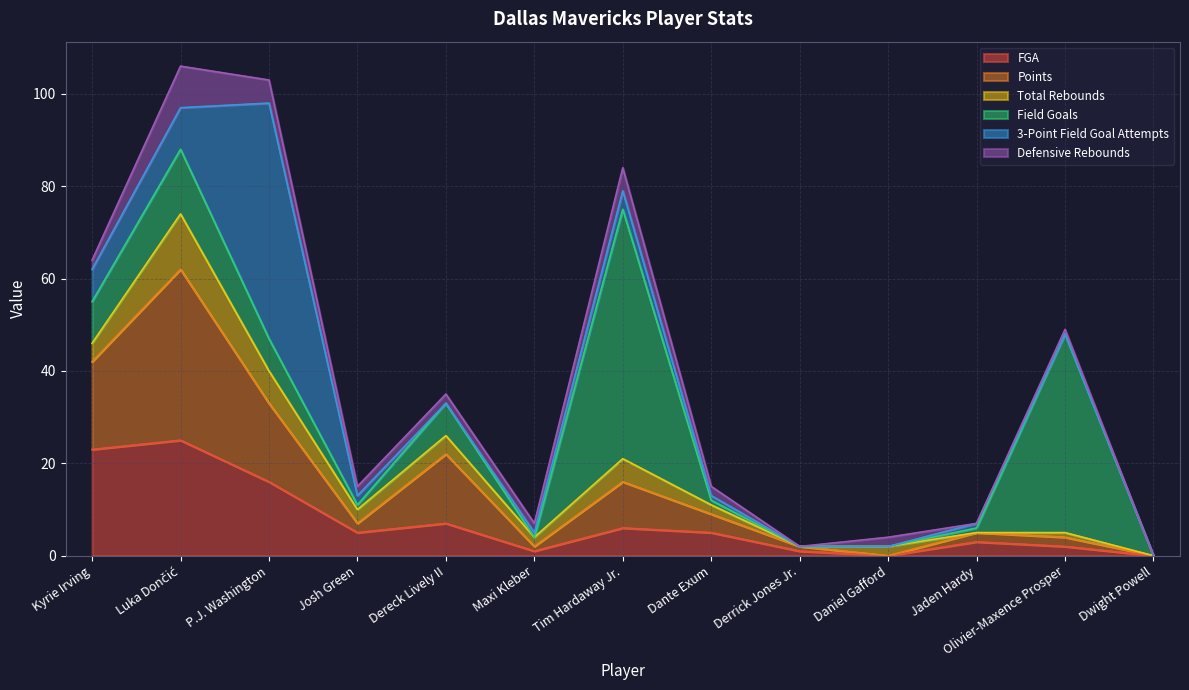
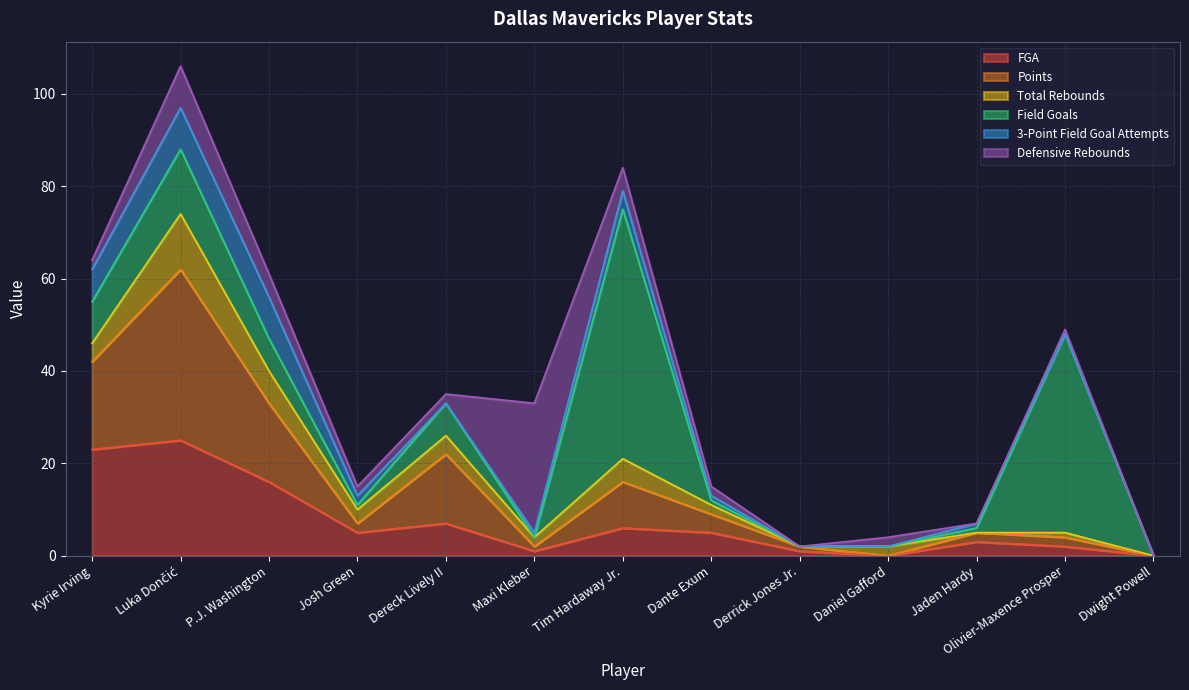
3-Point Field Goal Attempts, P.J. Washington: 51 -> 9
Defensive Rebounds, Maxi Kleber: 2 -> 28
